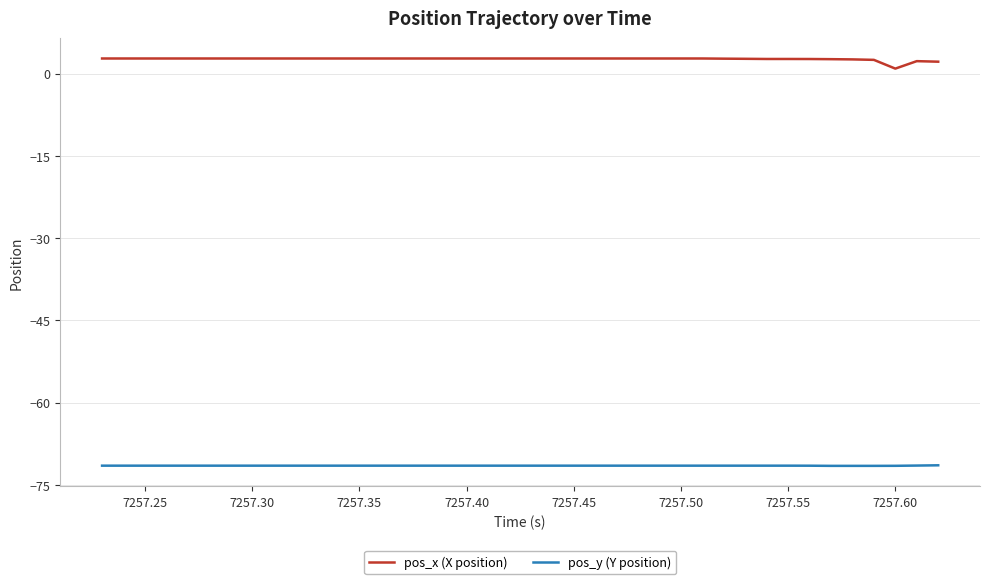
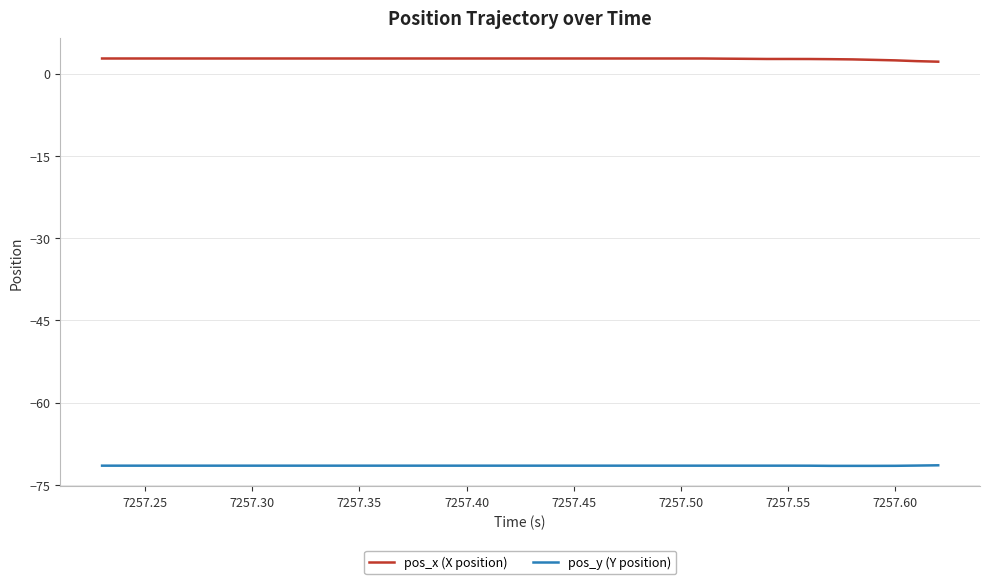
pos_x (X position), 7257.60: 1 -> 2
